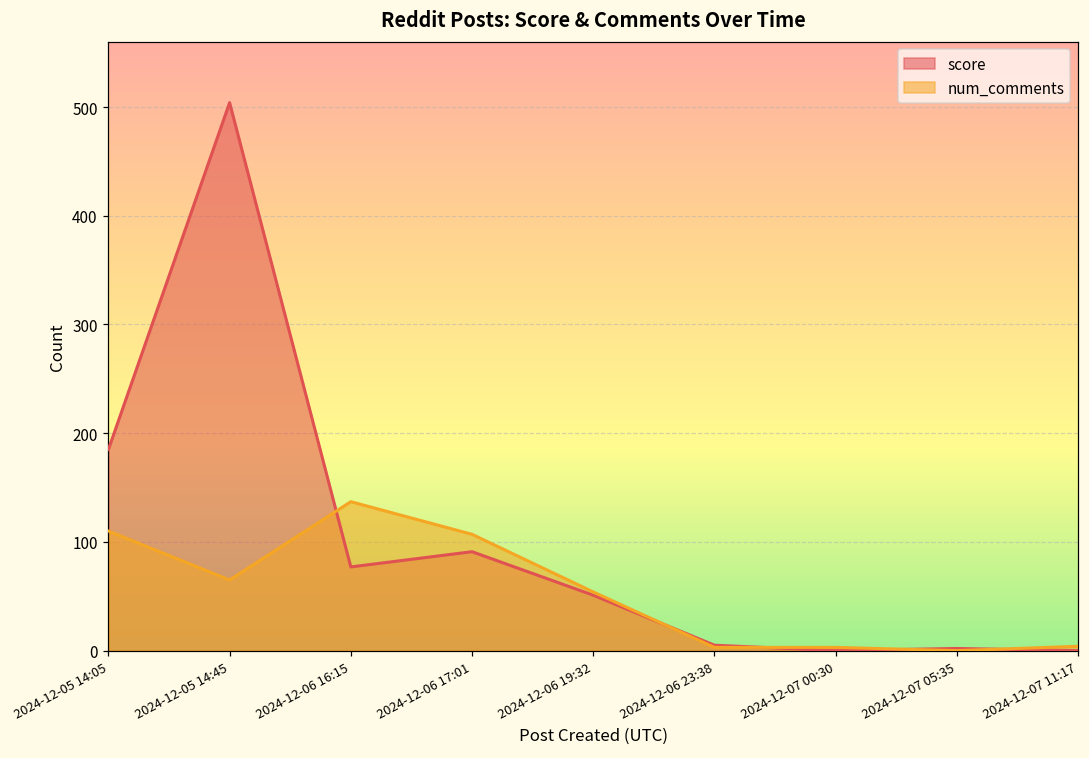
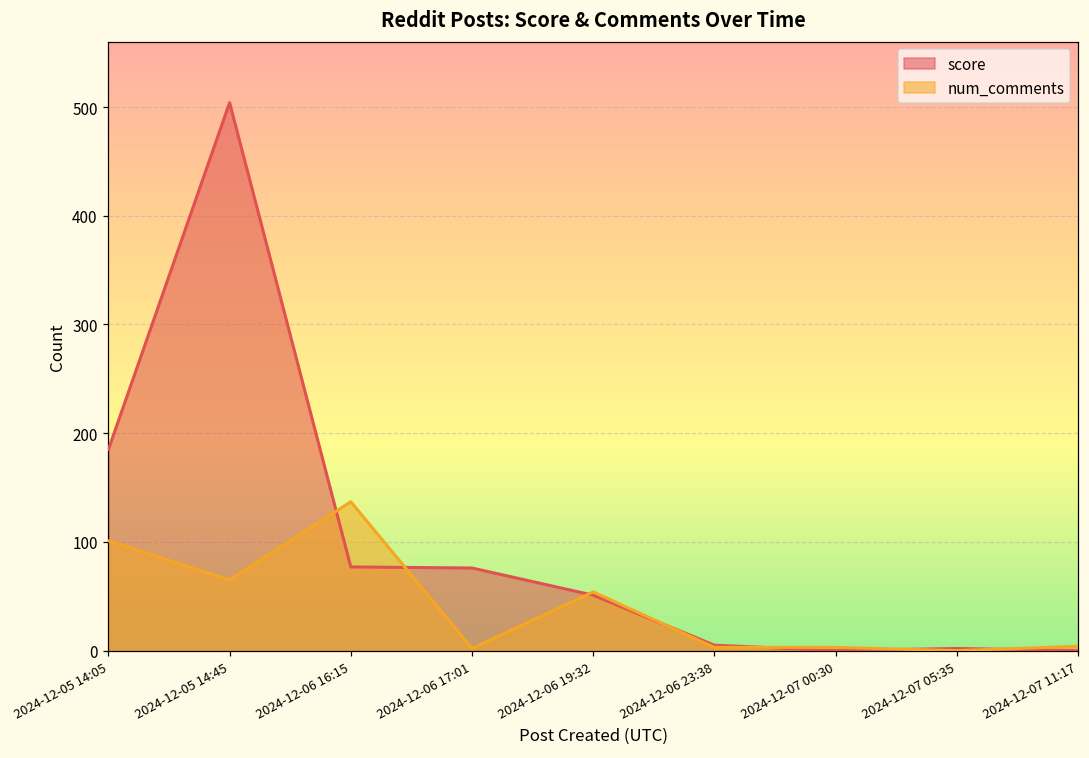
num_comments, 2024-12-05 14:05: 110 -> 100
score, 2024-12-06 17:01: 90 -> 80
num_comments, 2024-12-06 17:01: 110 -> 0
